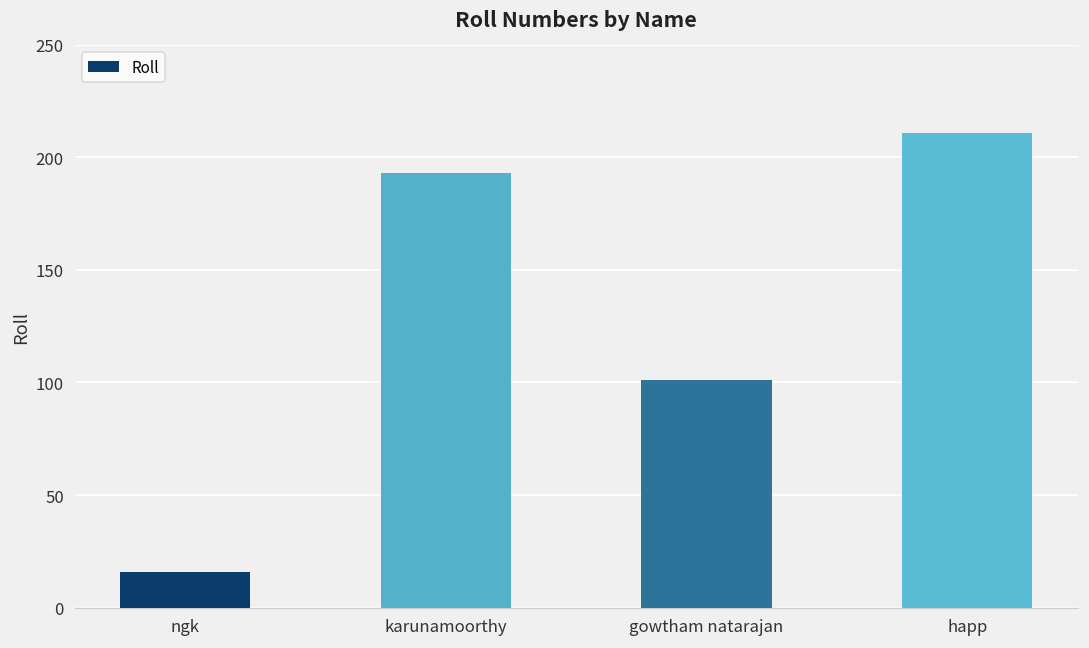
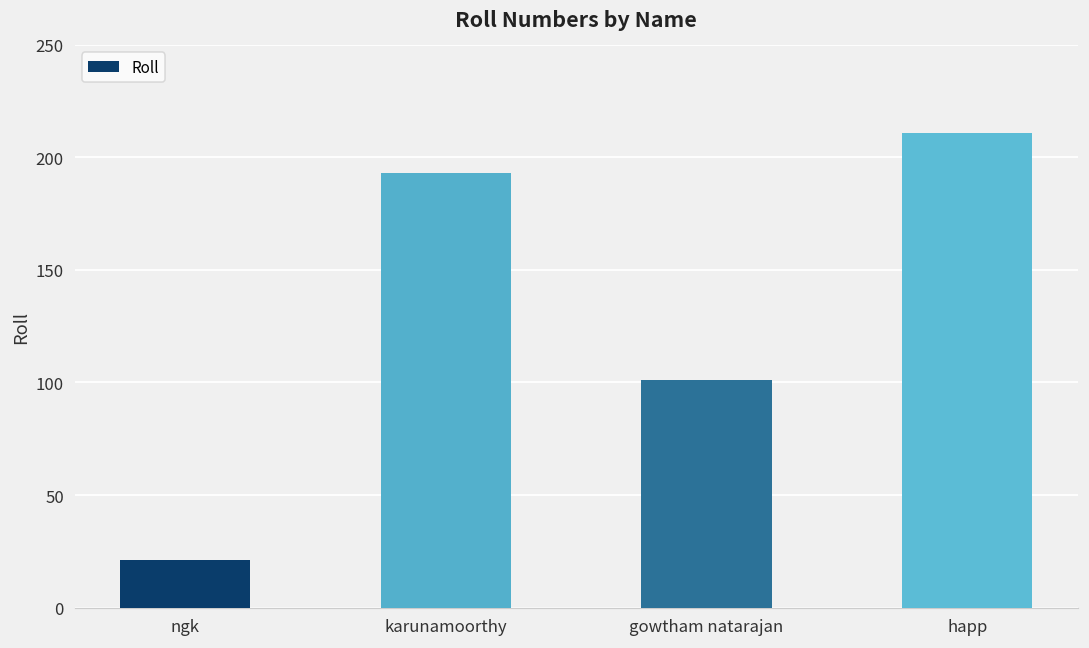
ngk: 16 -> 21
